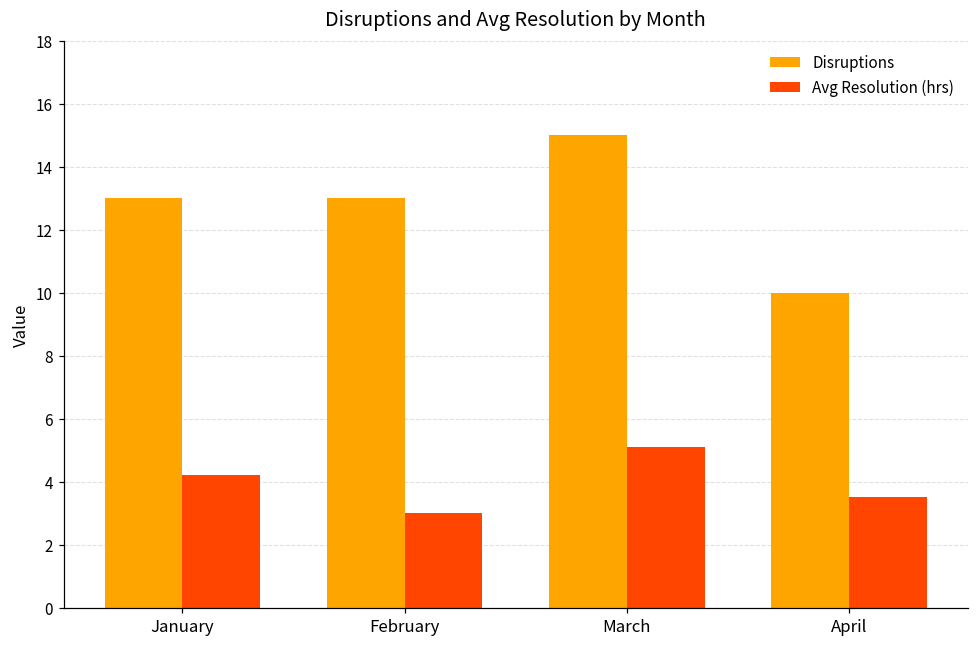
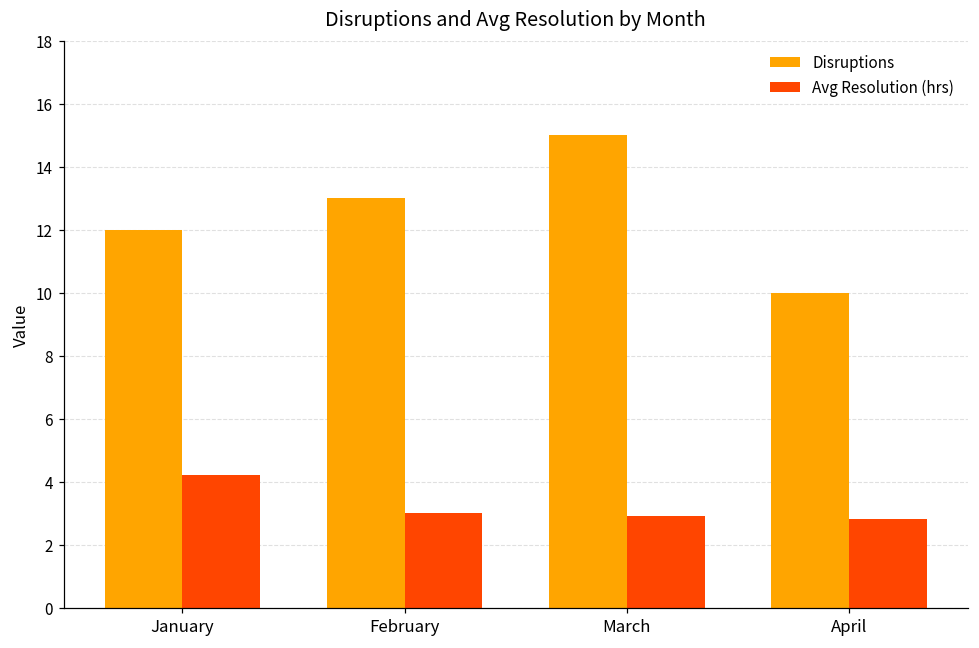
Disruptions, January: 13 -> 12
Avg Resolution (hrs), March: 5.1 -> 2.9
Avg Resolution (hrs), April: 3.5 -> 2.8
